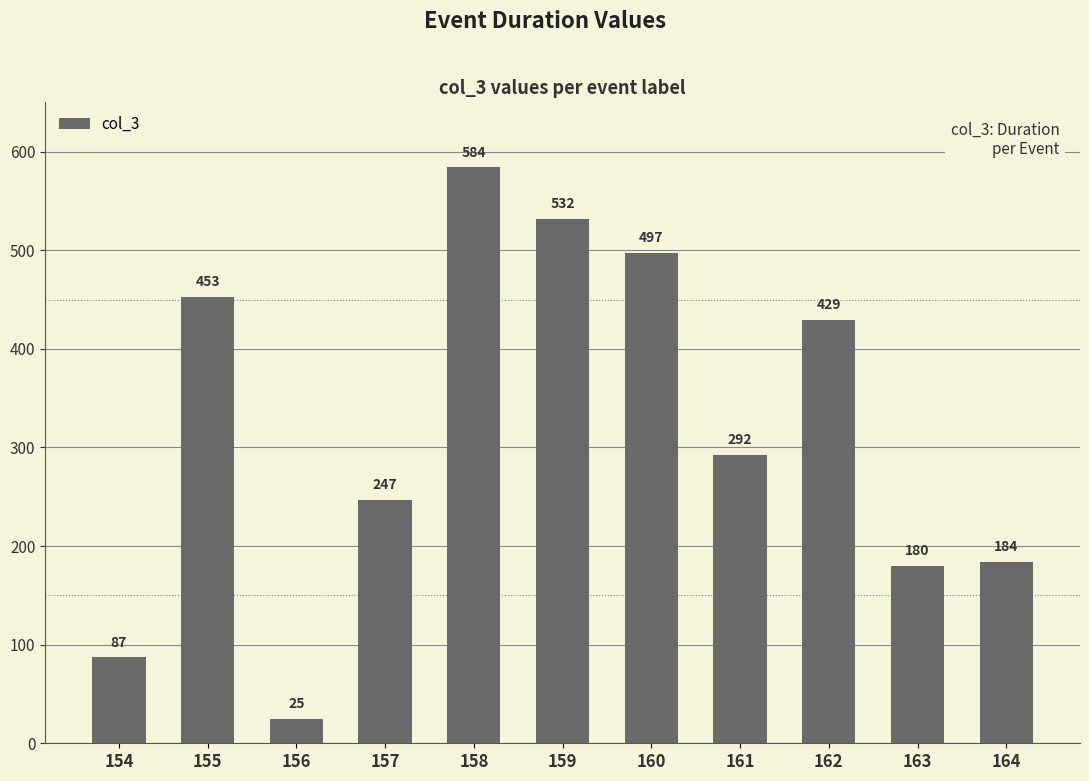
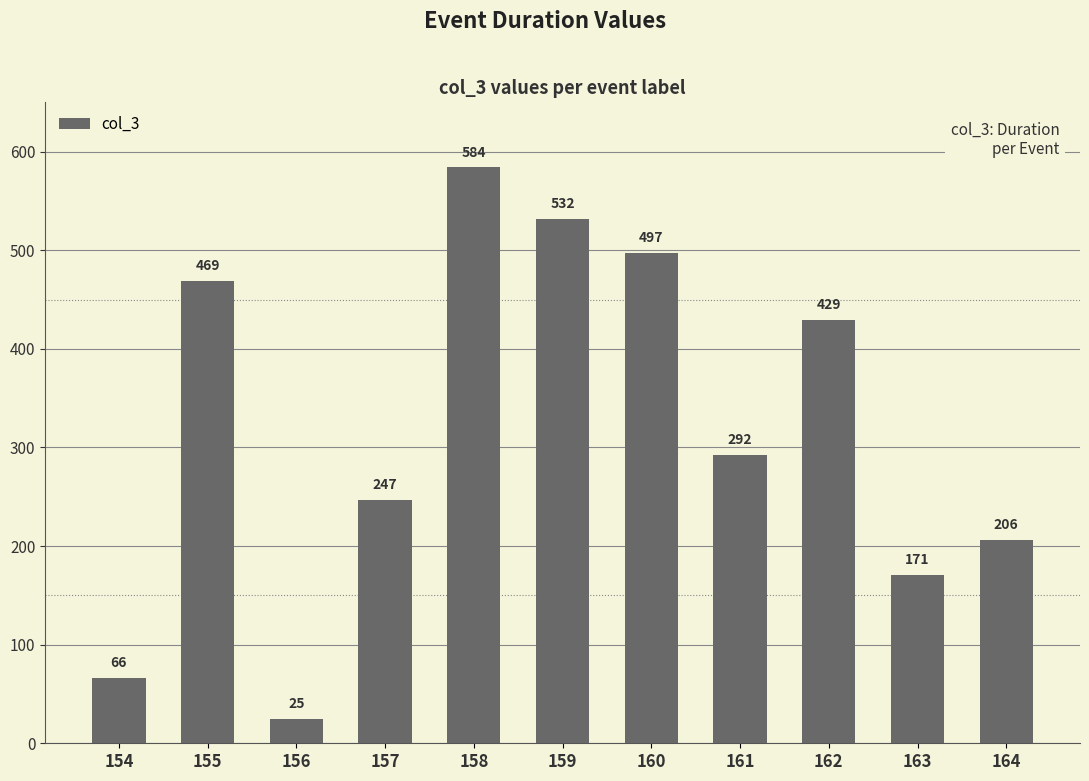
154: 87 -> 66
155: 453 -> 469
163: 180 -> 171
164: 184 -> 206
